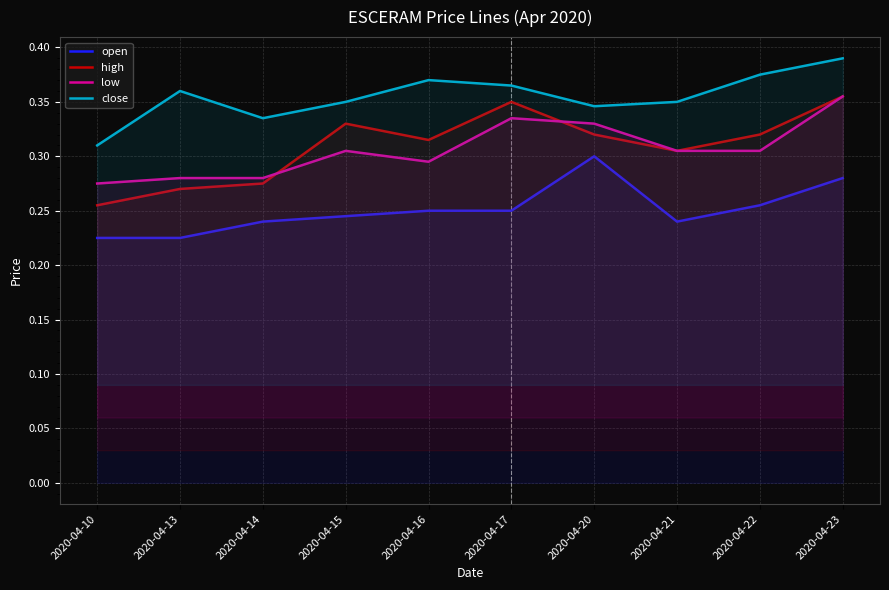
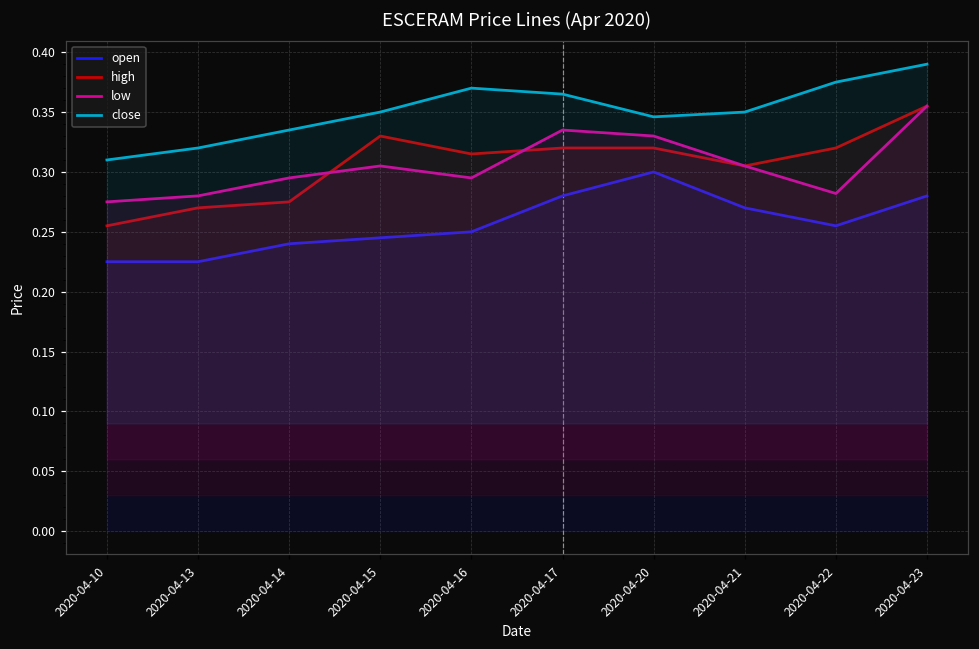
close, 2020-04-13: 0.360 -> 0.320
low, 2020-04-14: 0.280 -> 0.295
open, 2020-04-17: 0.25 -> 0.28
high, 2020-04-17: 0.350 -> 0.320
open, 2020-04-21: 0.24 -> 0.27
low, 2020-04-22: 0.305 -> 0.282
